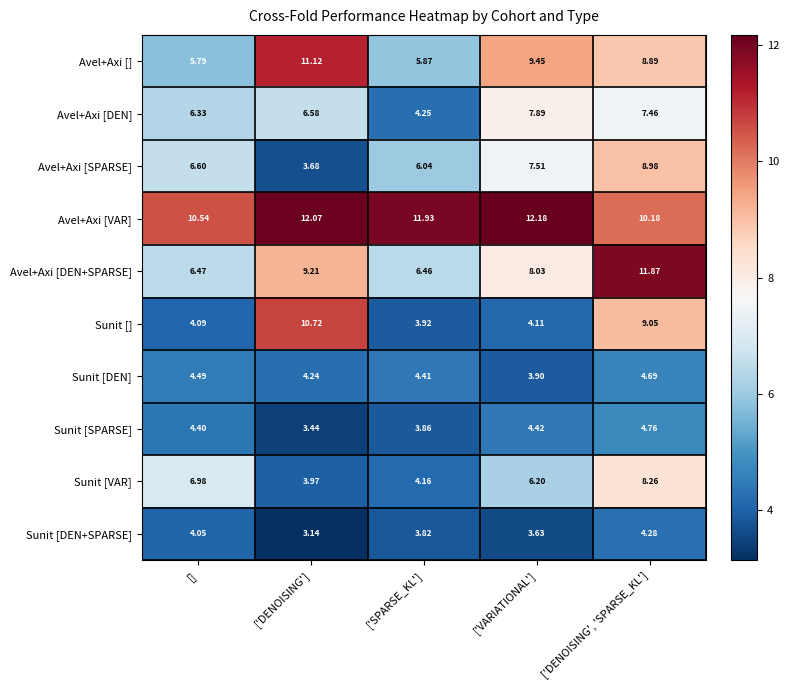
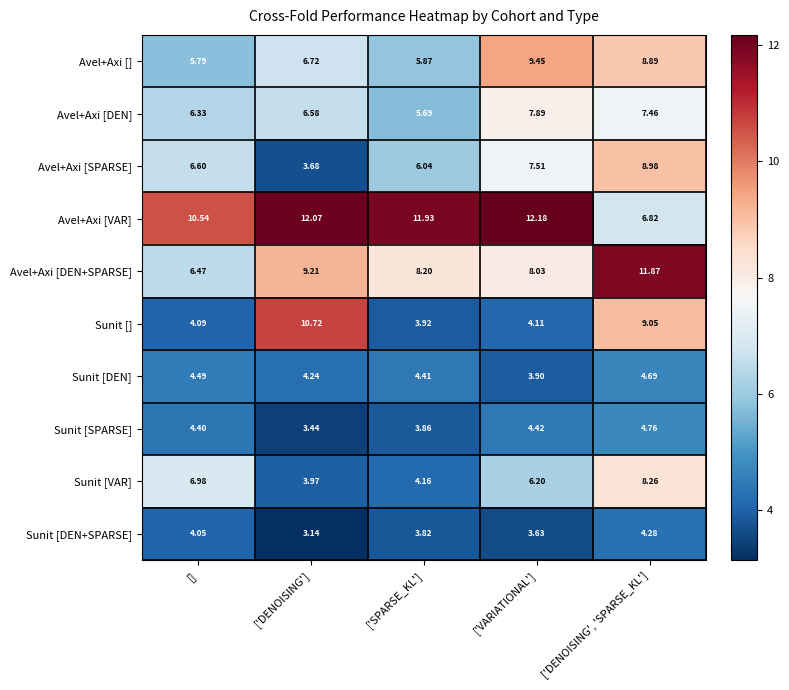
Avel+Axi [], ['DENOISING']: 11.12 -> 6.72
Avel+Axi [DEN], ['SPARSE_KL']: 4.25 -> 5.69
Avel+Axi [VAR], ['DENOISING', 'SPARSE_KL']: 10.18 -> 6.82
Avel+Axi [DEN+SPARSE], ['SPARSE_KL']: 6.46 -> 8.20
